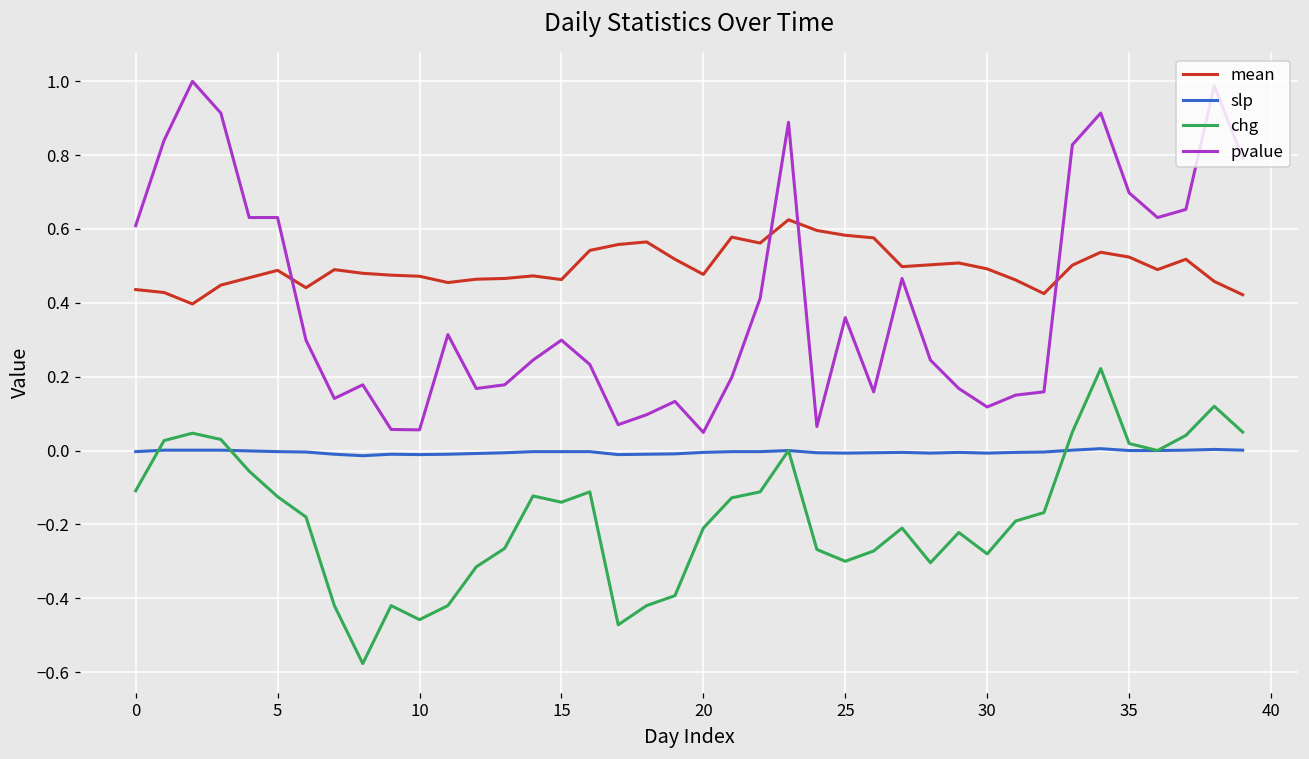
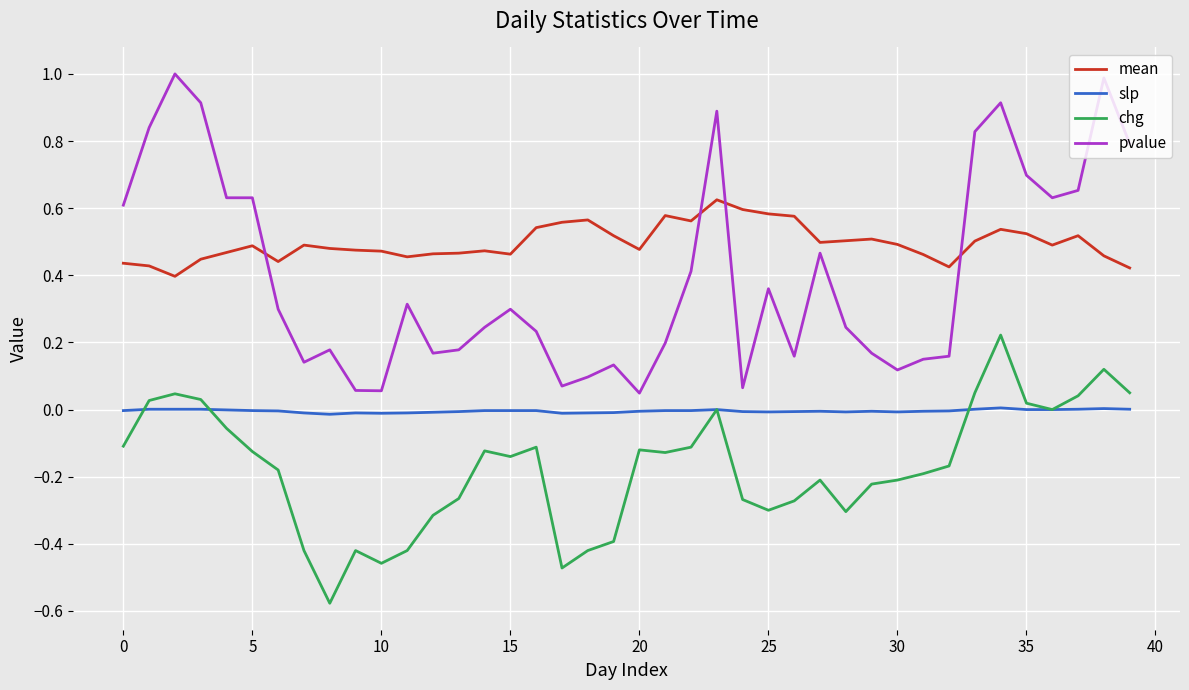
chg, 20: -0.21 -> -0.12
chg, 30: -0.28 -> -0.21
